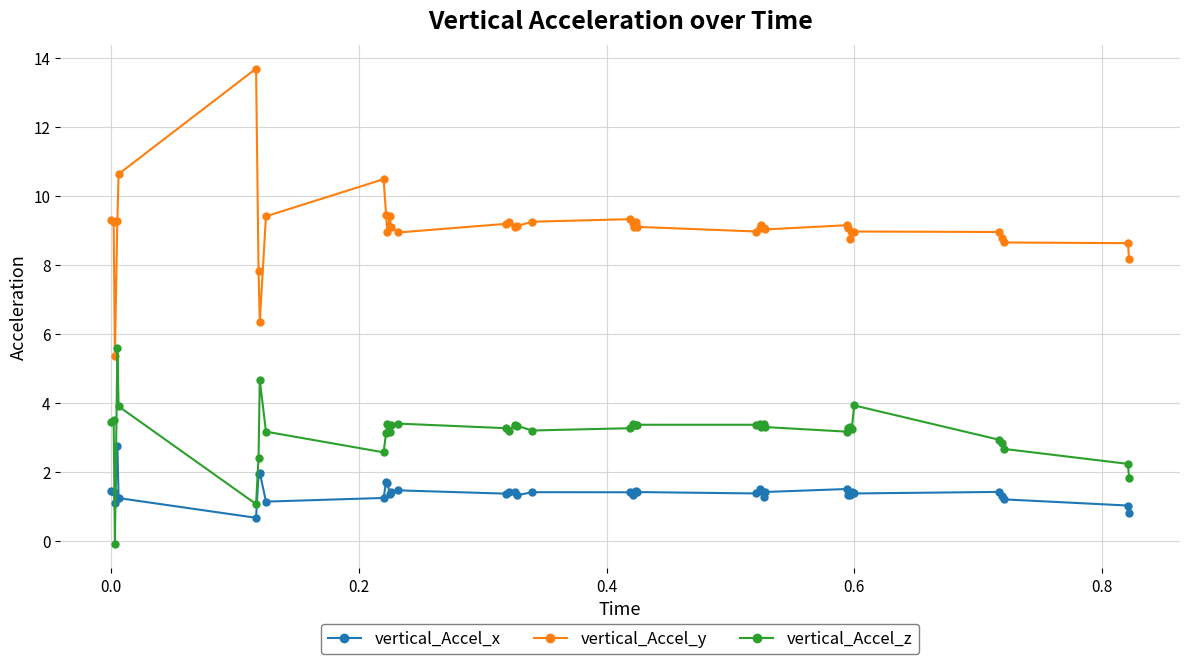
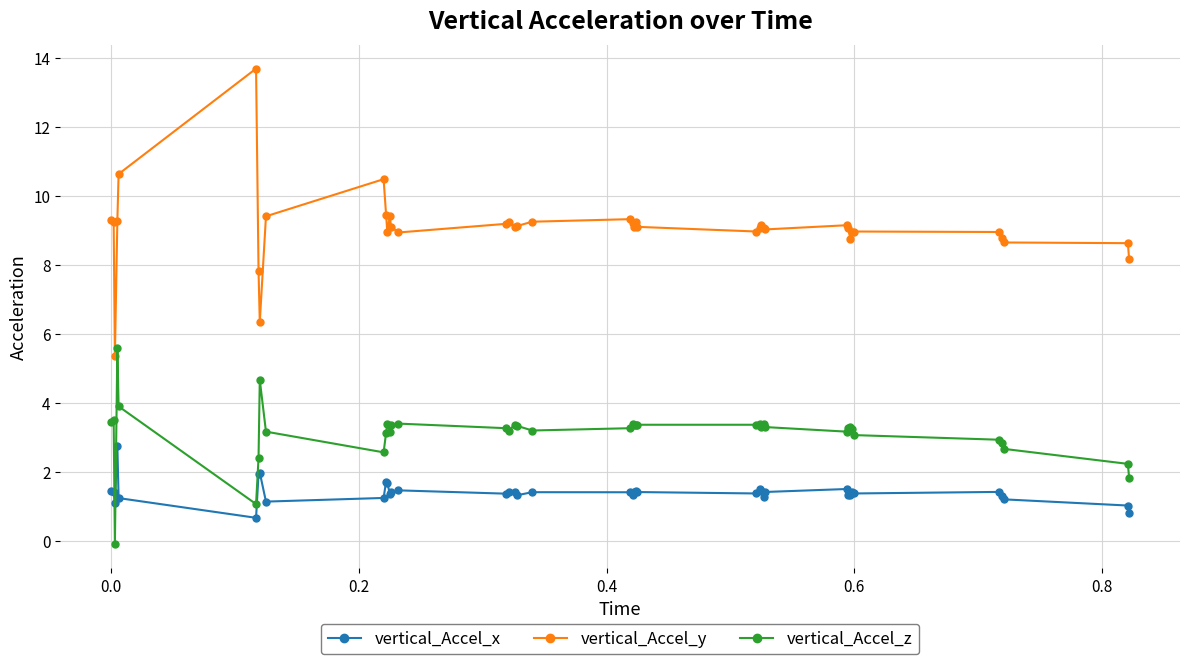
vertical_Accel_z, 0.6: 3.9 -> 3.1
